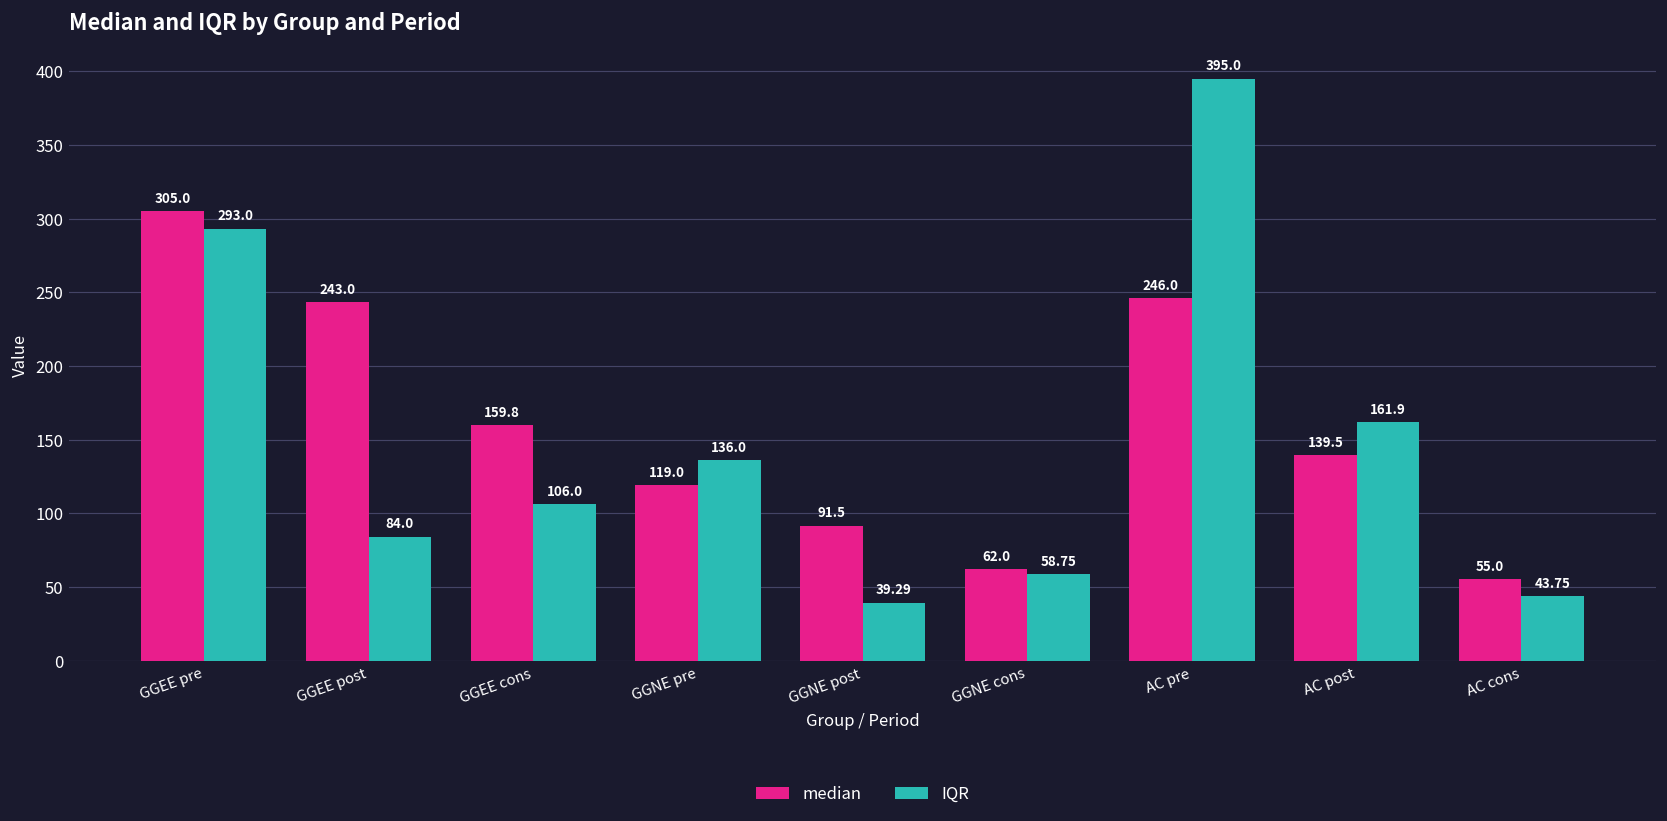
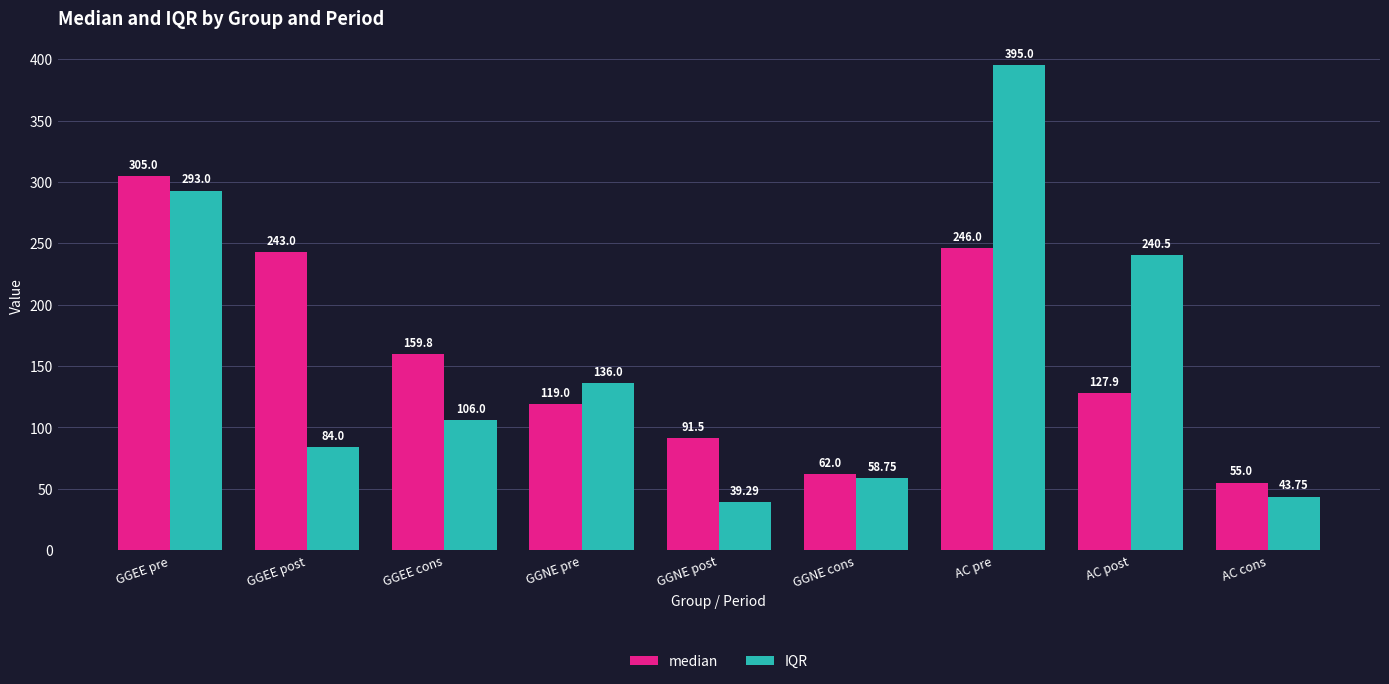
median, AC post: 139.5 -> 127.9
IQR, AC post: 161.9 -> 240.5
